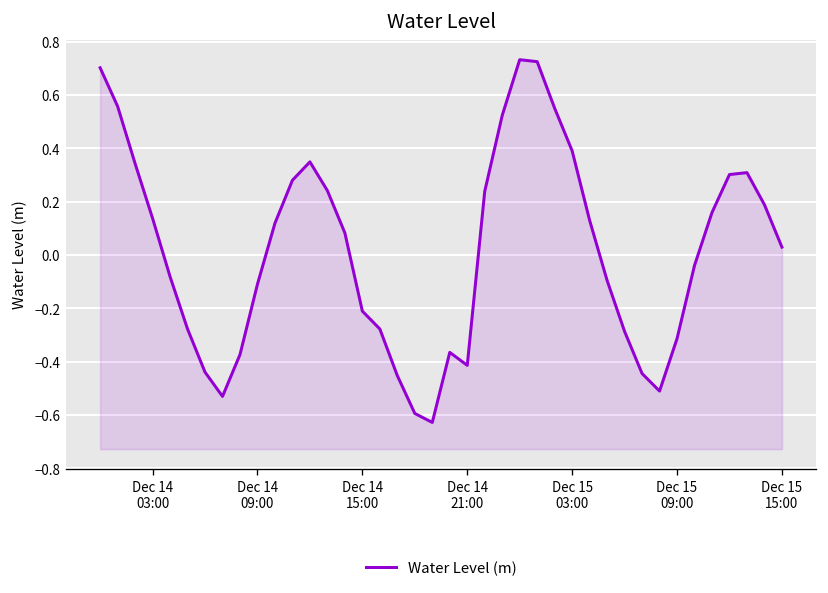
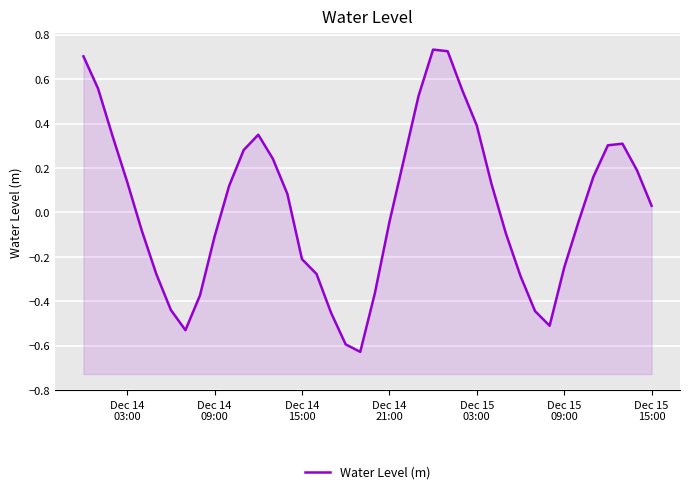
Dec 14 21:00: -0.41 -> -0.04
Dec 15 09:00: -0.31 -> -0.25
